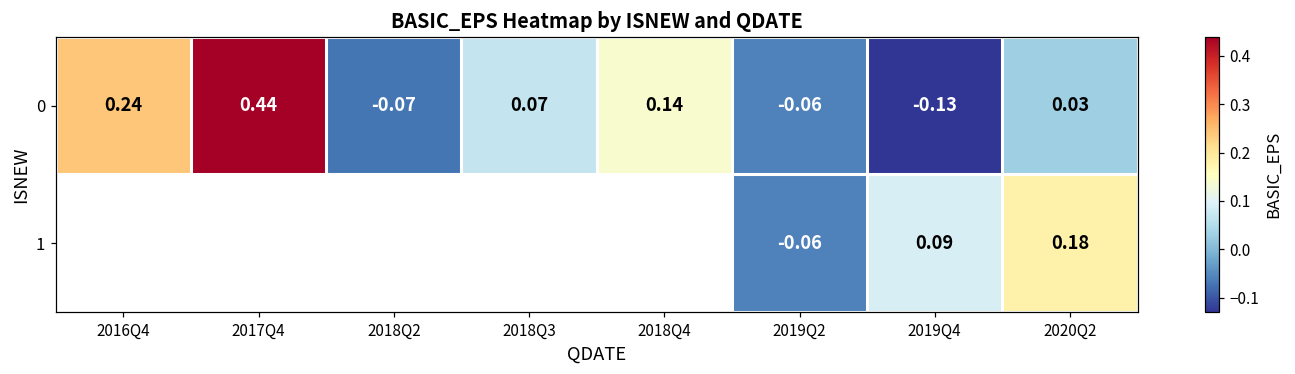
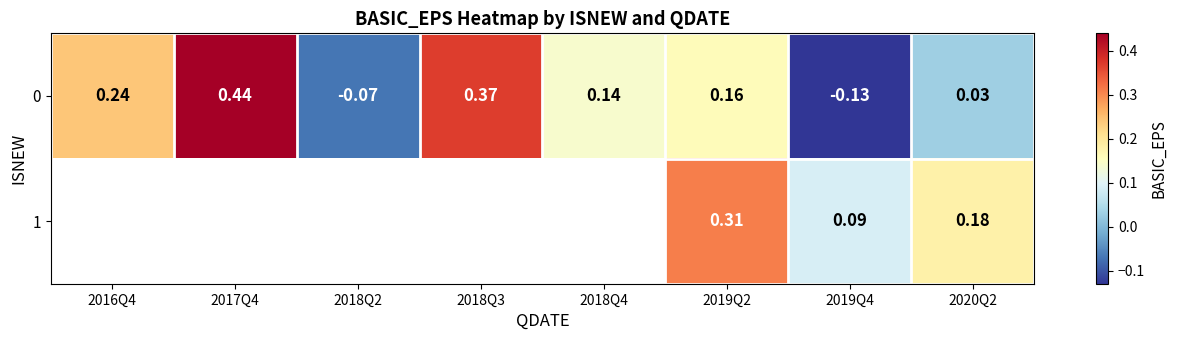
0, 2018Q3: 0.07 -> 0.37
0, 2019Q2: -0.06 -> 0.16
1, 2019Q2: -0.06 -> 0.31
